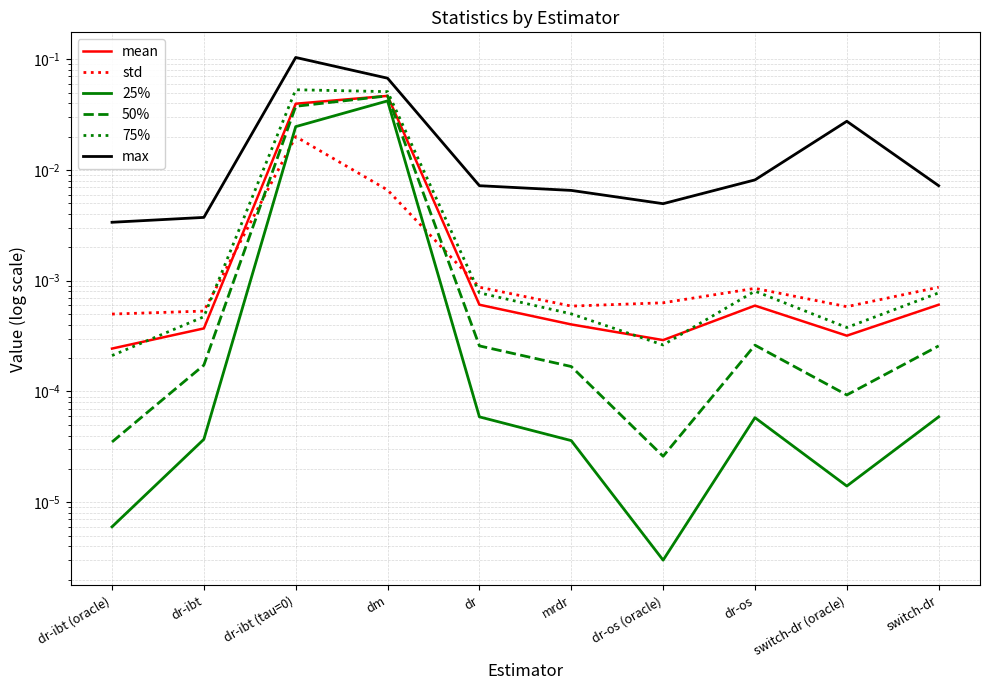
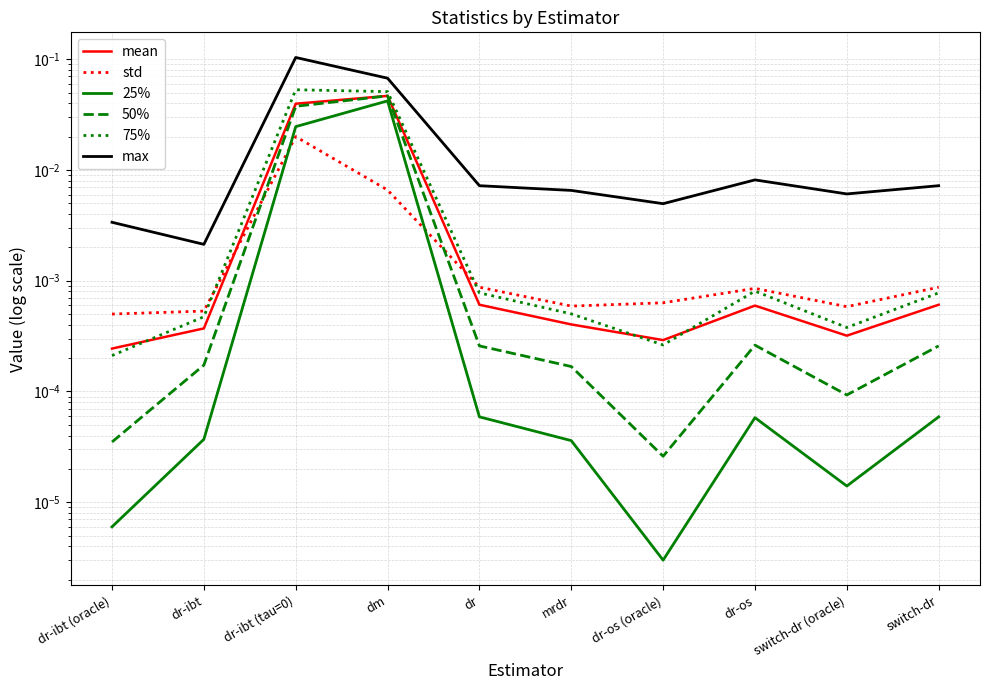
max, dr-ibt: 0.0037 -> 0.0021
max, switch-dr (oracle): 0.028 -> 0.006
